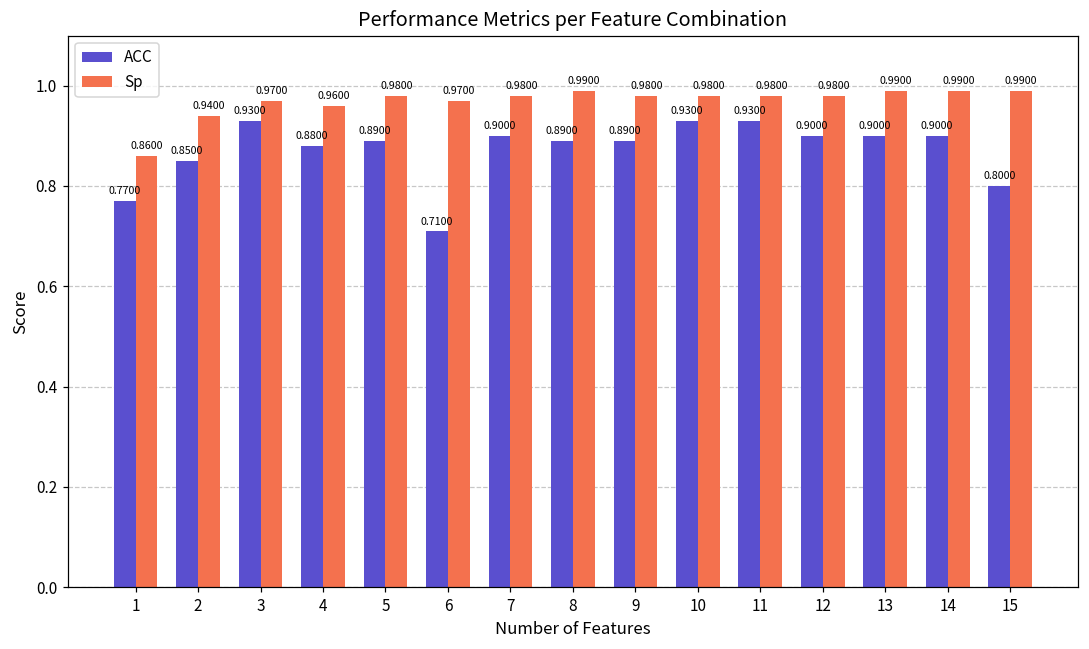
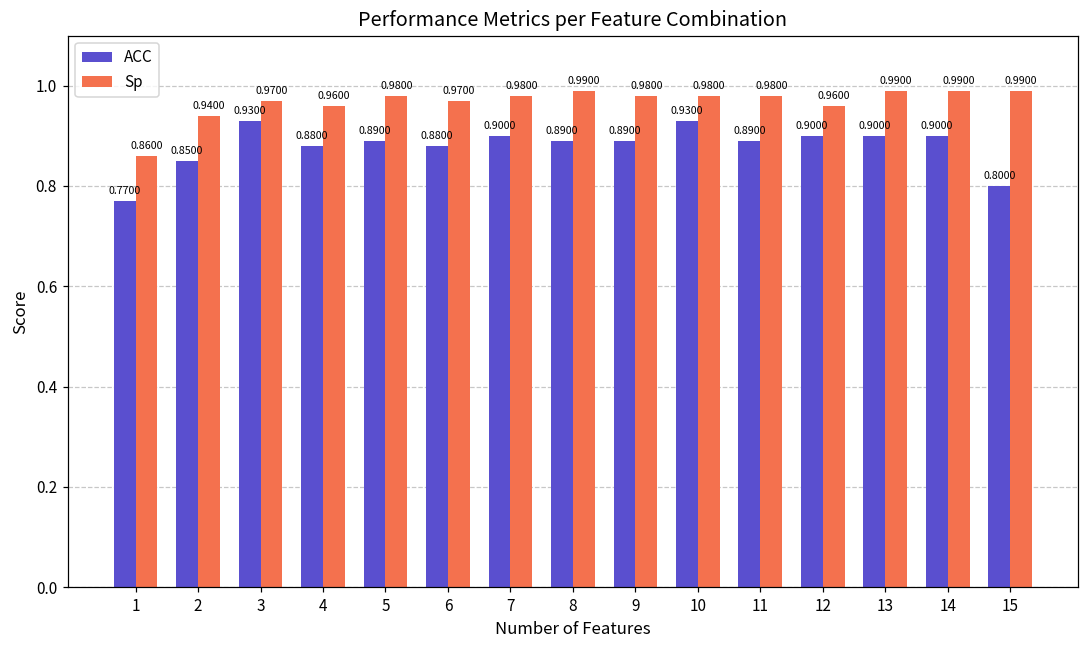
ACC, 6: 0.7100 -> 0.8800
ACC, 11: 0.9300 -> 0.8900
Sp, 12: 0.9800 -> 0.9600
